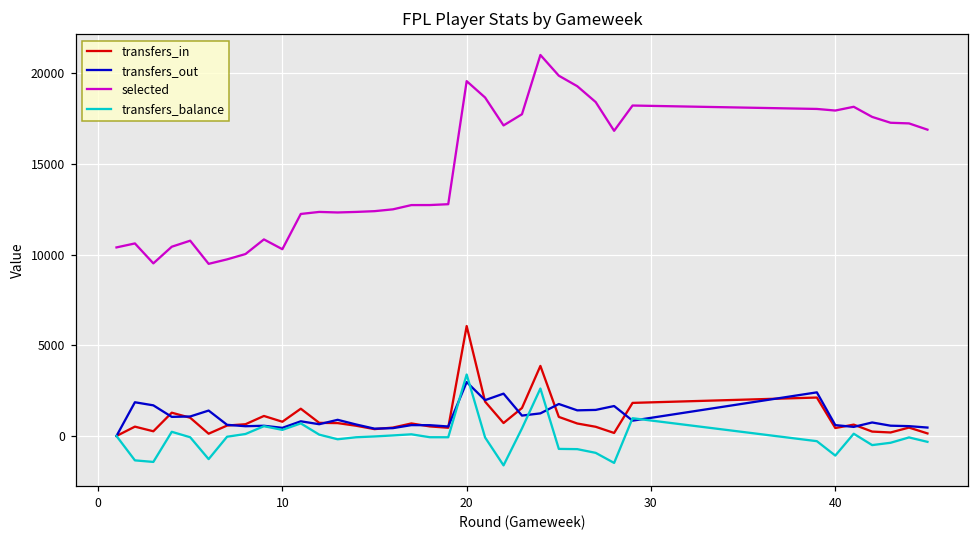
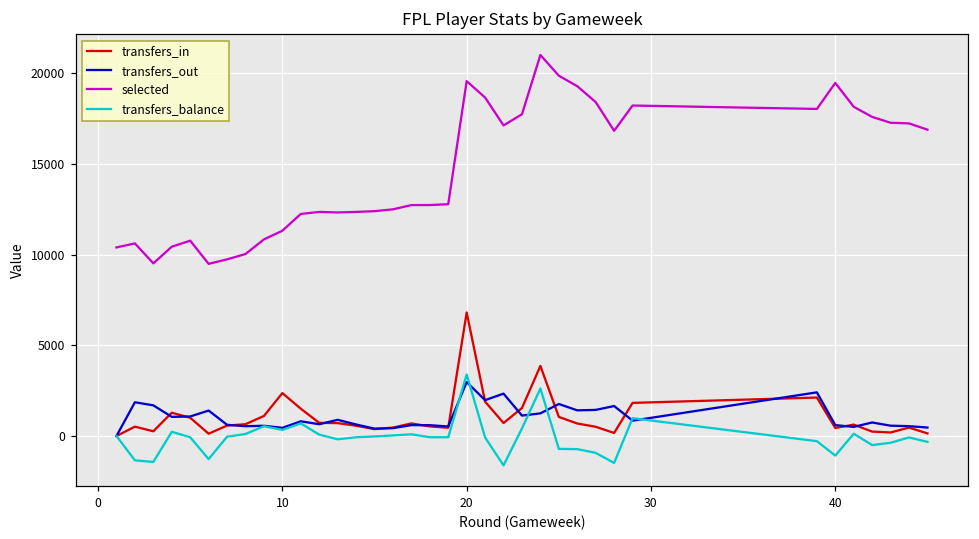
transfers_in, 10: 800 -> 2400
selected, 10: 10300 -> 11300
transfers_in, 20: 6100 -> 6800
selected, 40: 17900 -> 19500
